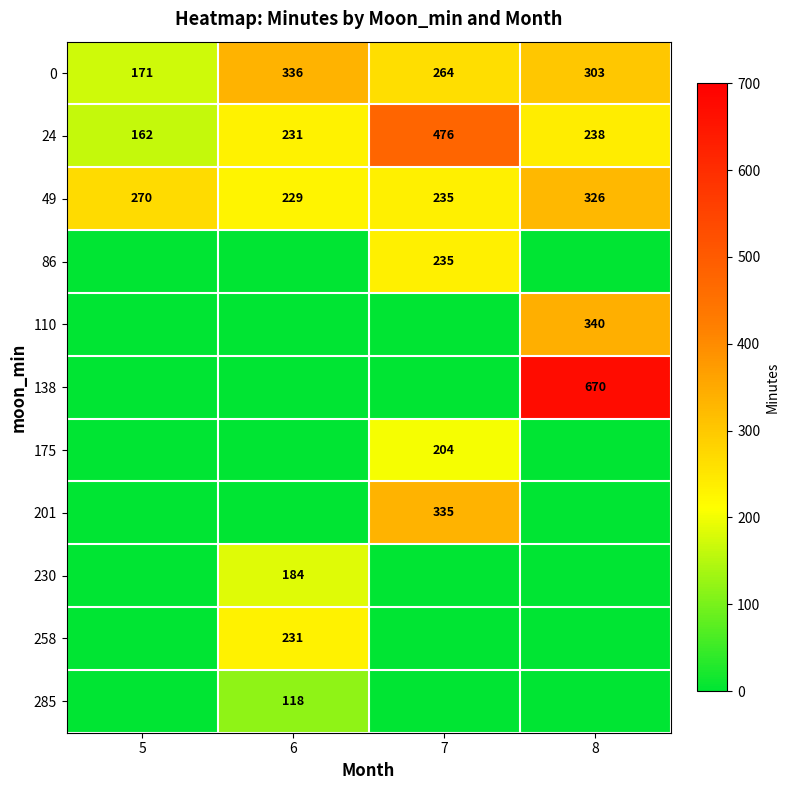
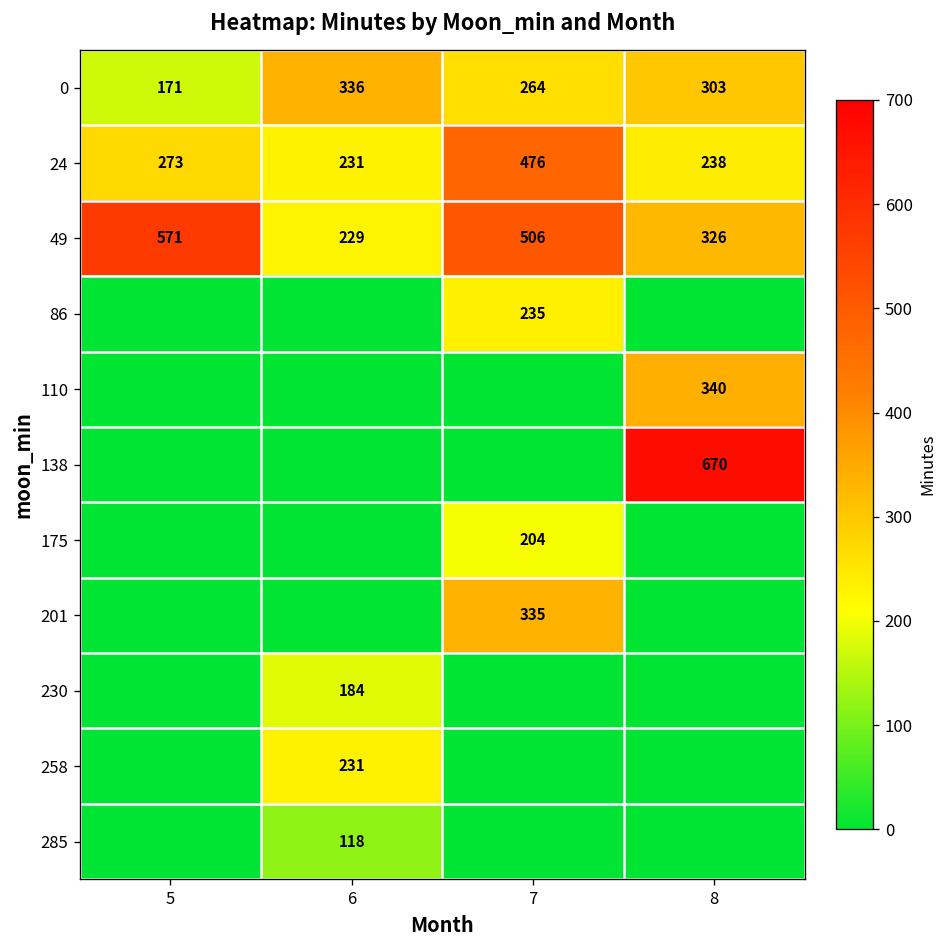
24, 5: 162 -> 273
49, 5: 270 -> 571
49, 7: 235 -> 506
